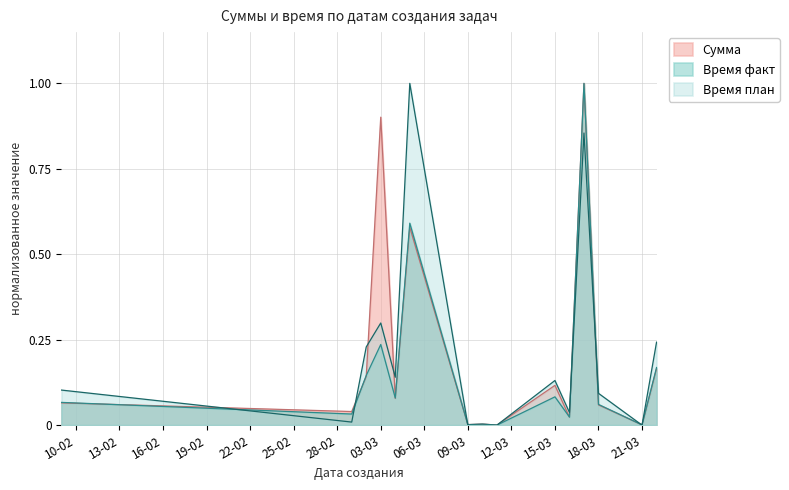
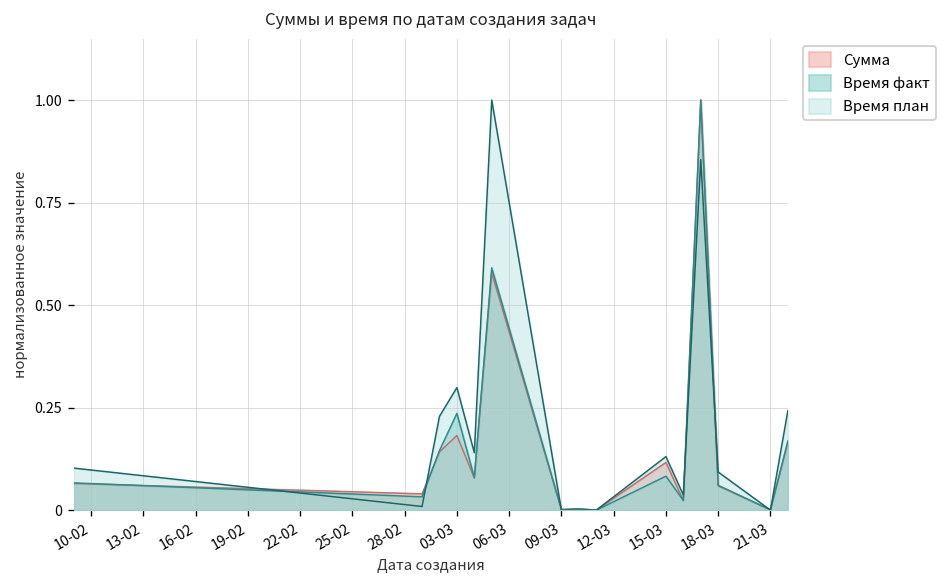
Сумма, 03-03: 0.90 -> 0.18
